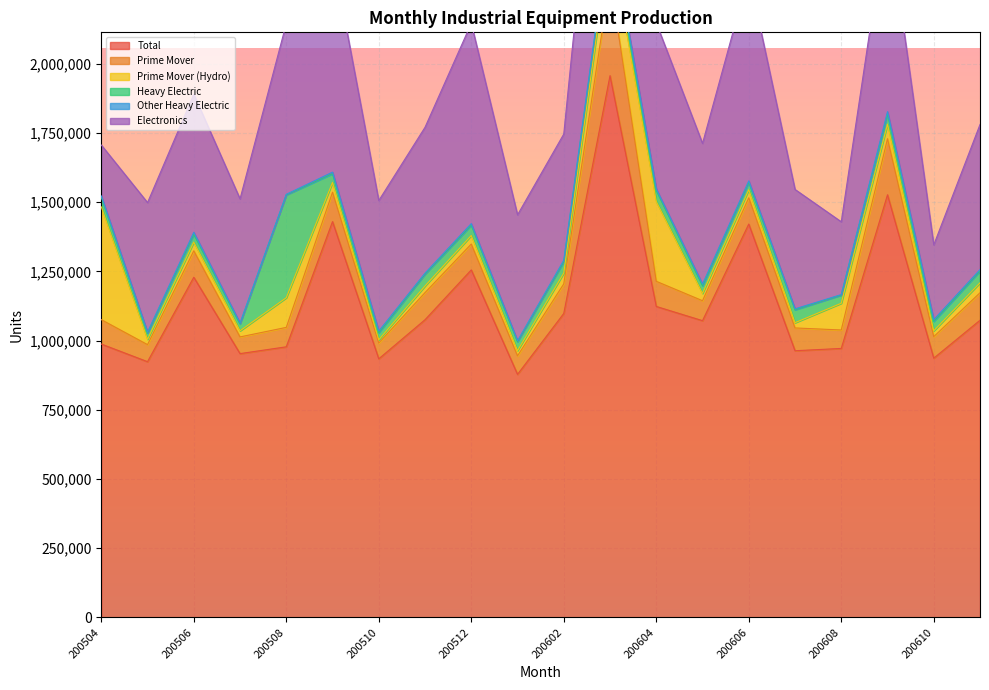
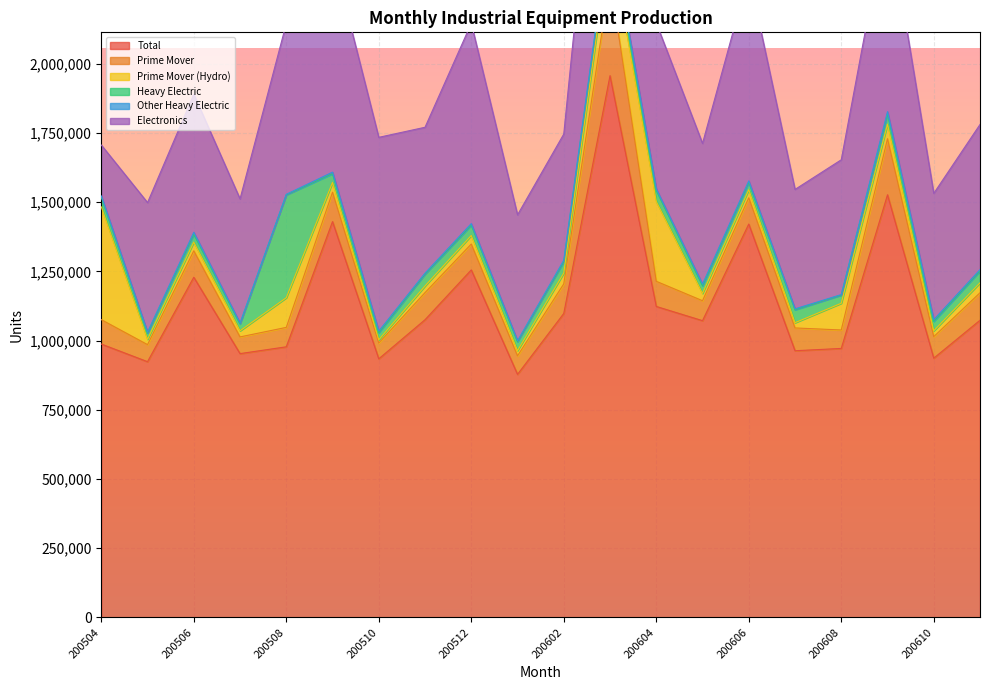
Electronics, 200510: 470,000 -> 700,000
Electronics, 200608: 260,000 -> 490,000
Electronics, 200610: 270,000 -> 460,000
